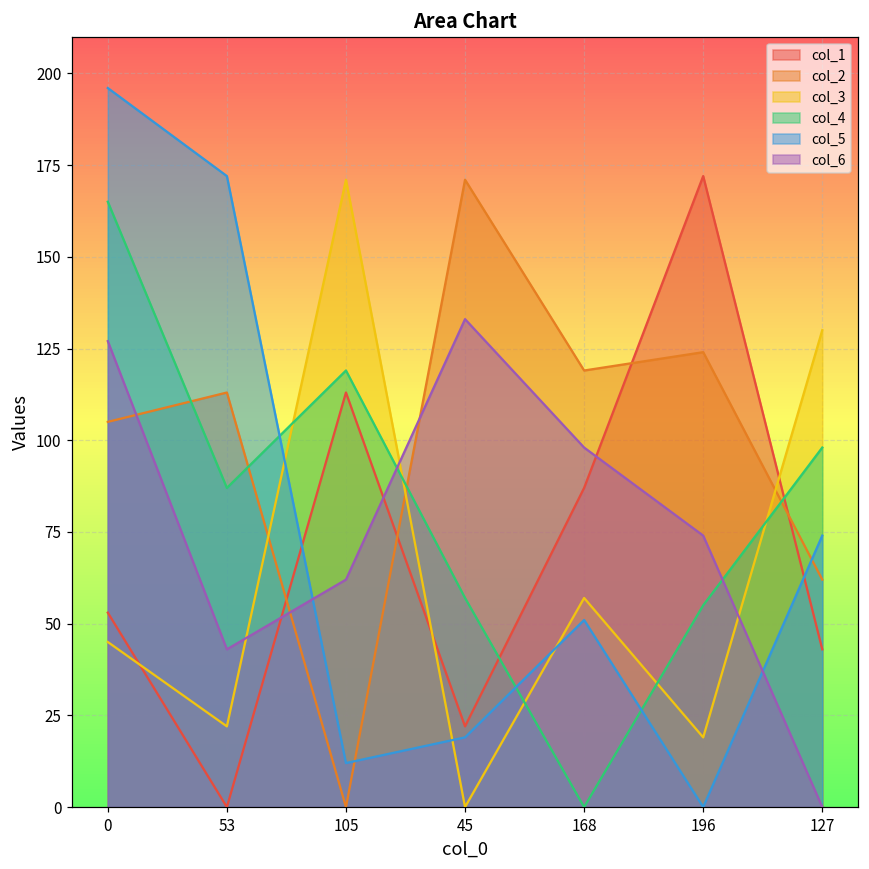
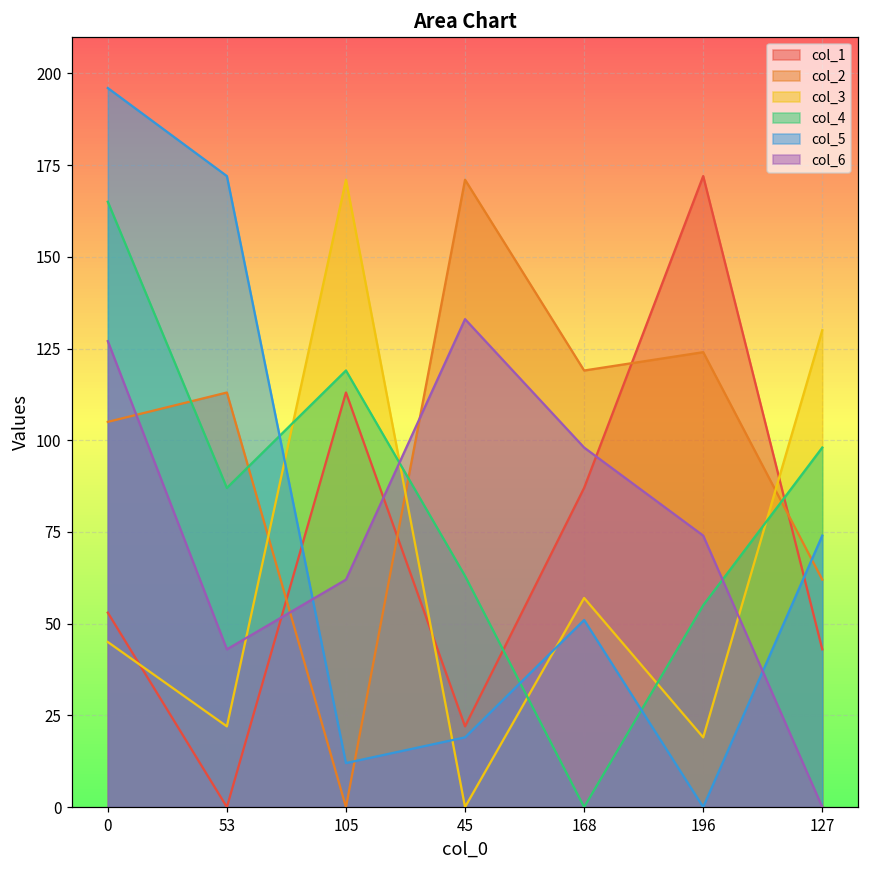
col_4, 45: 57 -> 63
